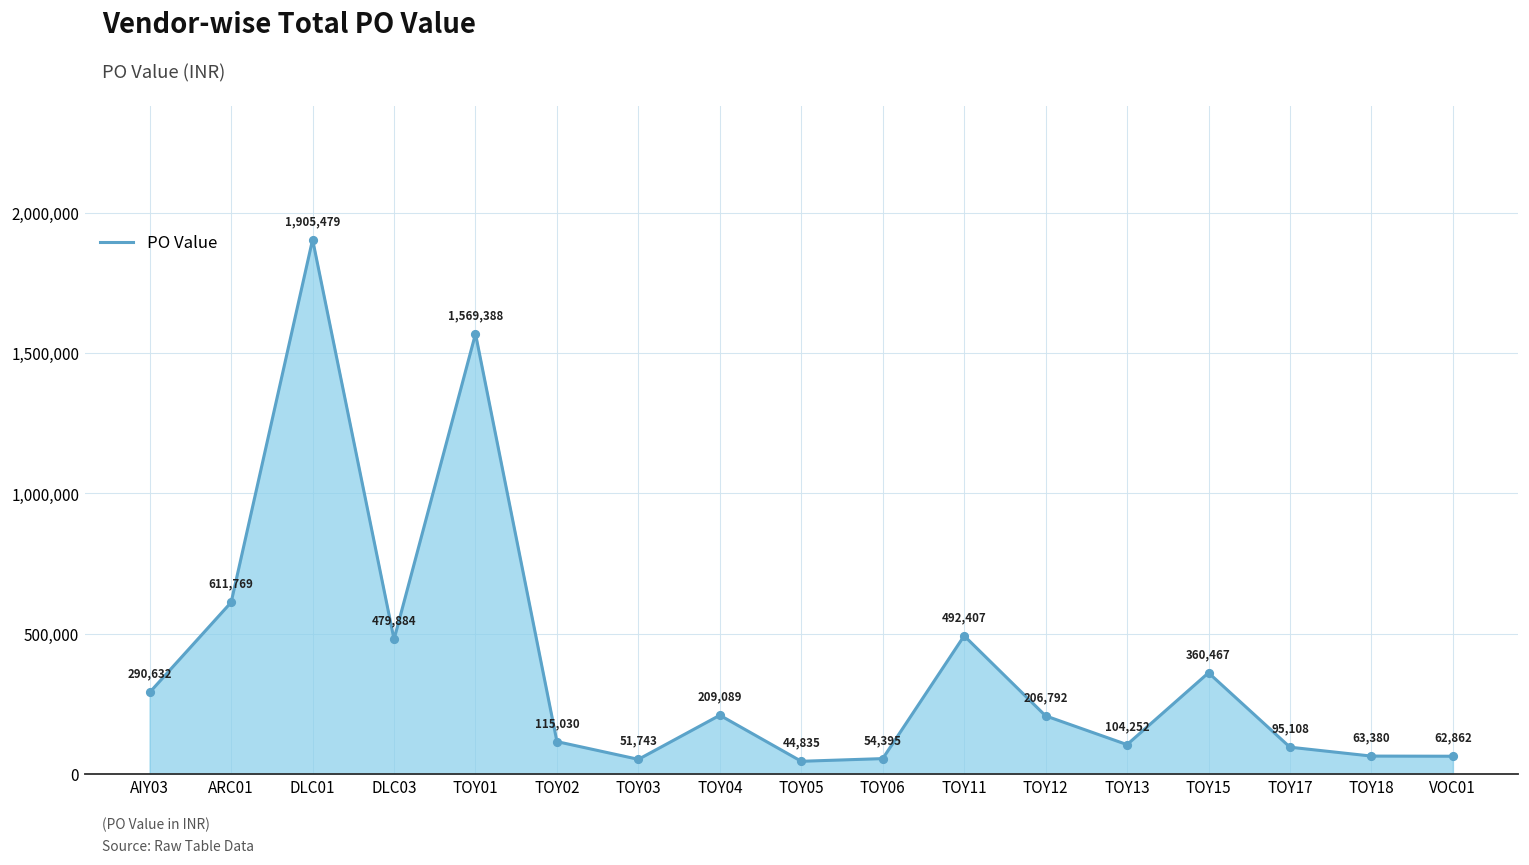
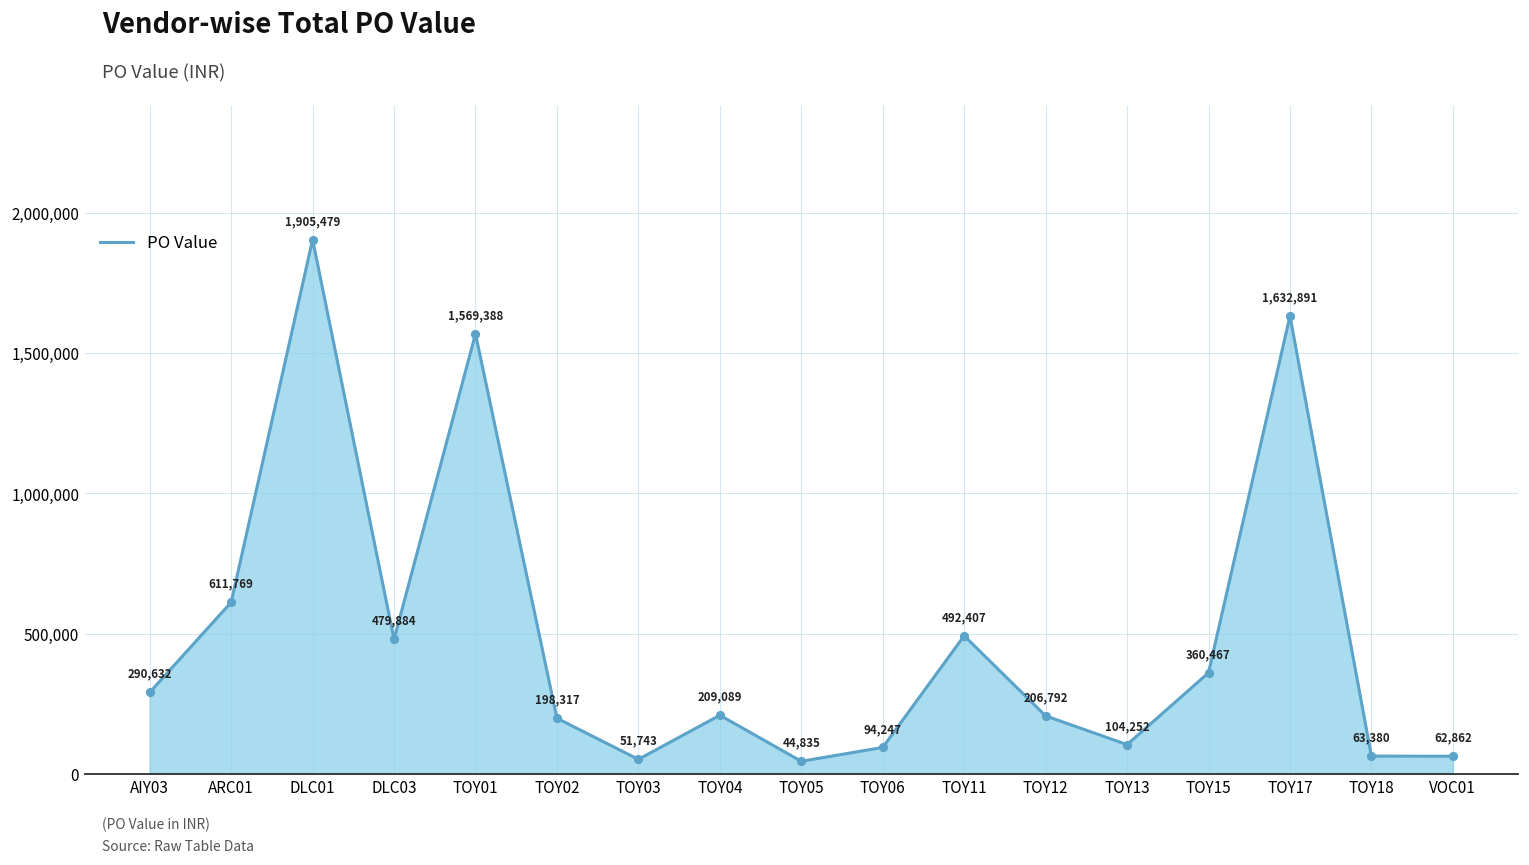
TOY02: 115,030 -> 198,317
TOY06: 54,395 -> 94,247
TOY17: 95,108 -> 1,632,891
